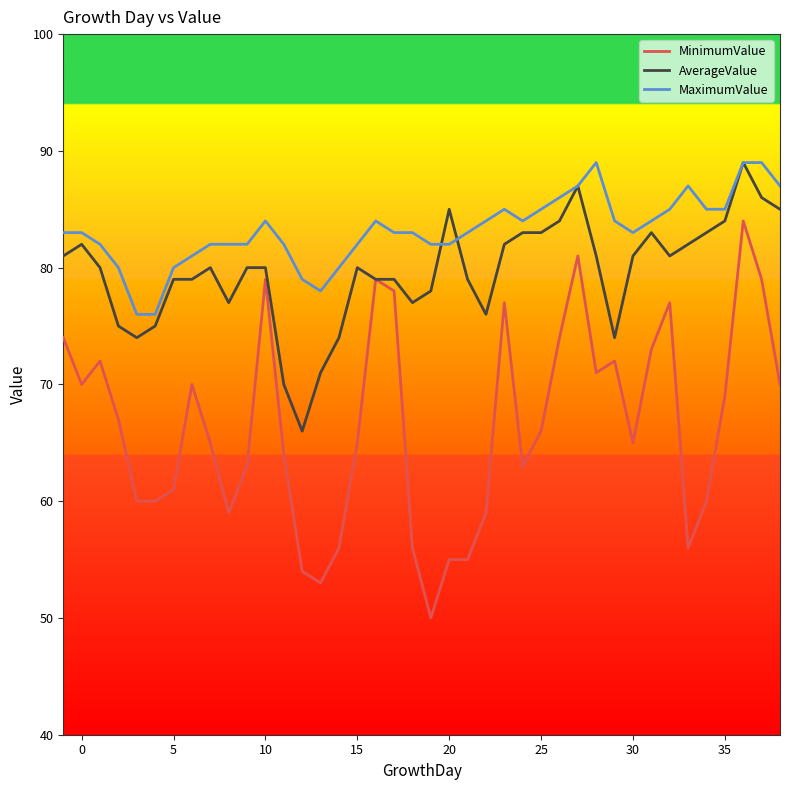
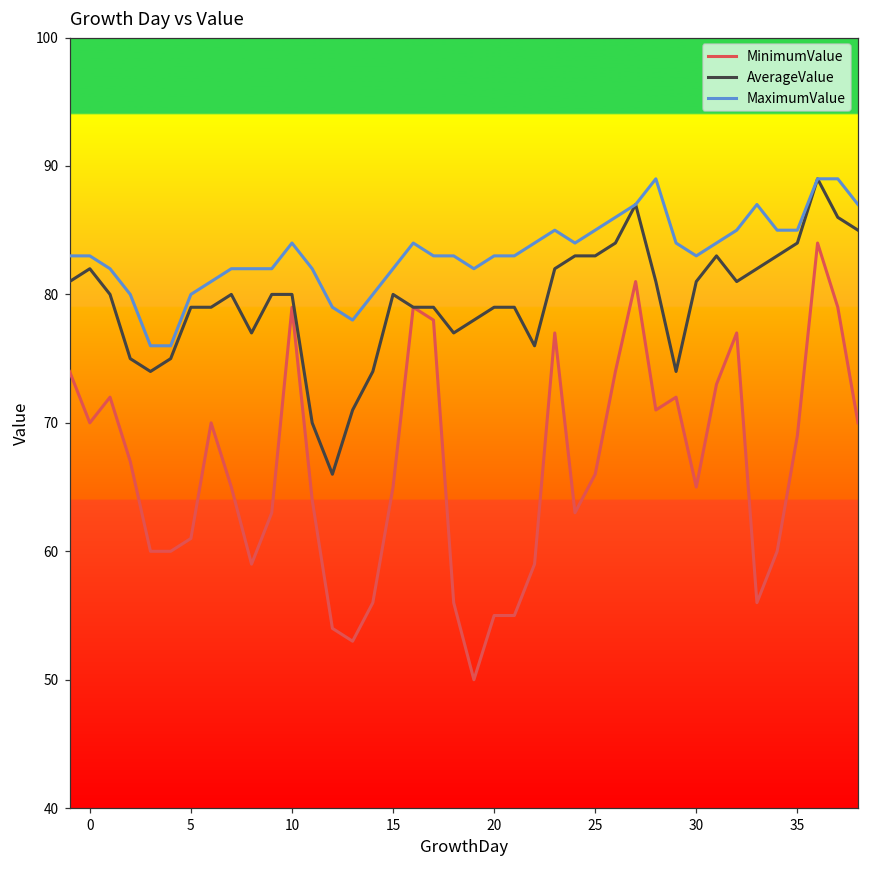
AverageValue, 20: 85 -> 79
MaximumValue, 20: 82 -> 83
